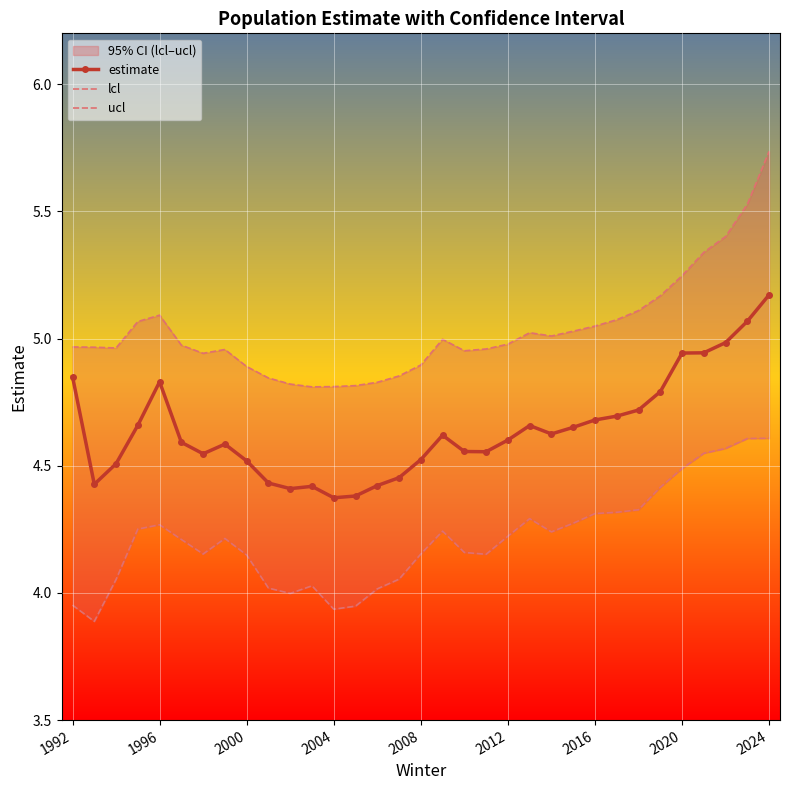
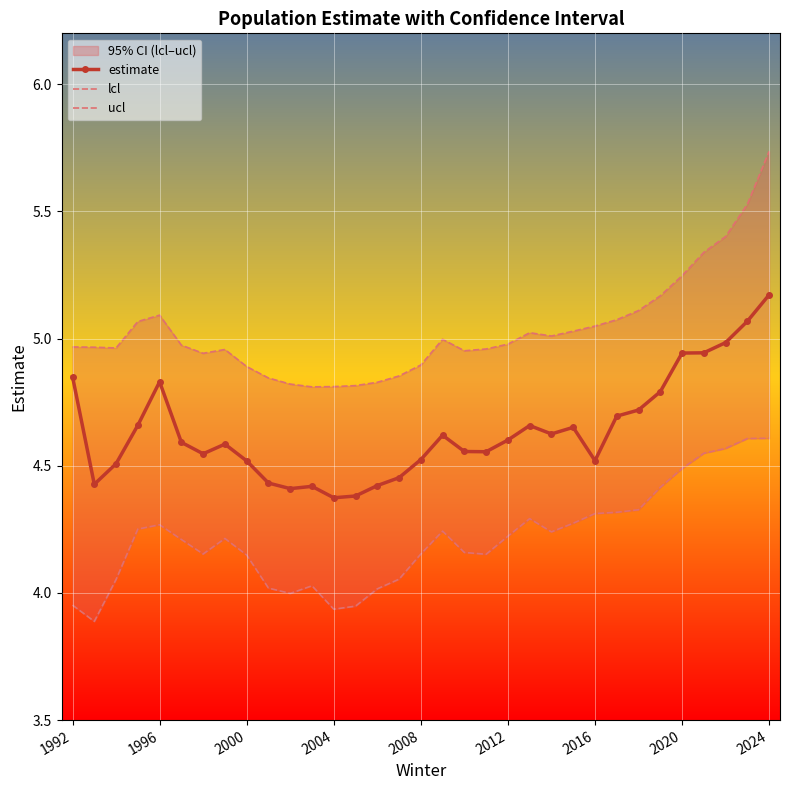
estimate, 2016: 4.68 -> 4.52
